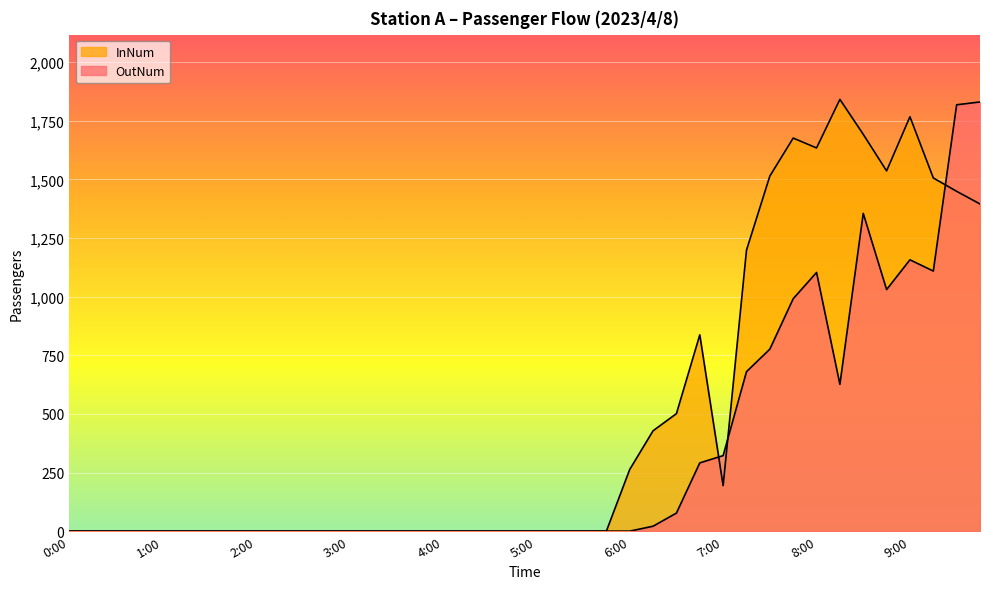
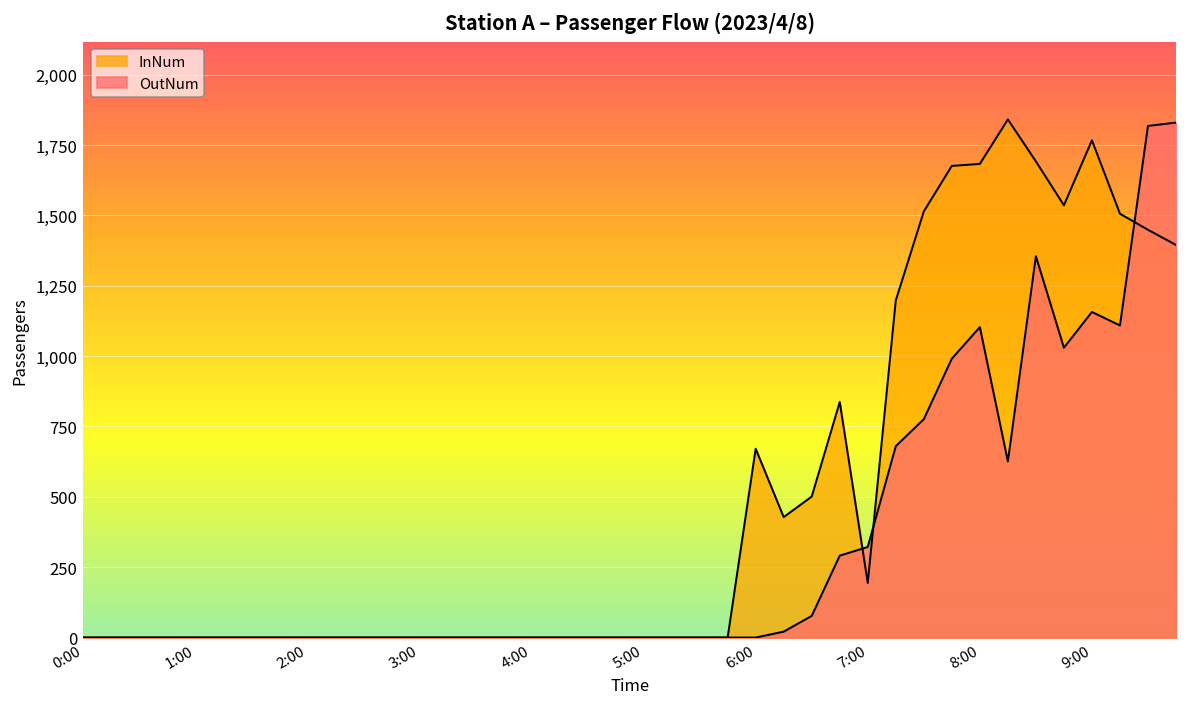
InNum, 6:00: 260 -> 670
InNum, 8:00: 1,630 -> 1,680
